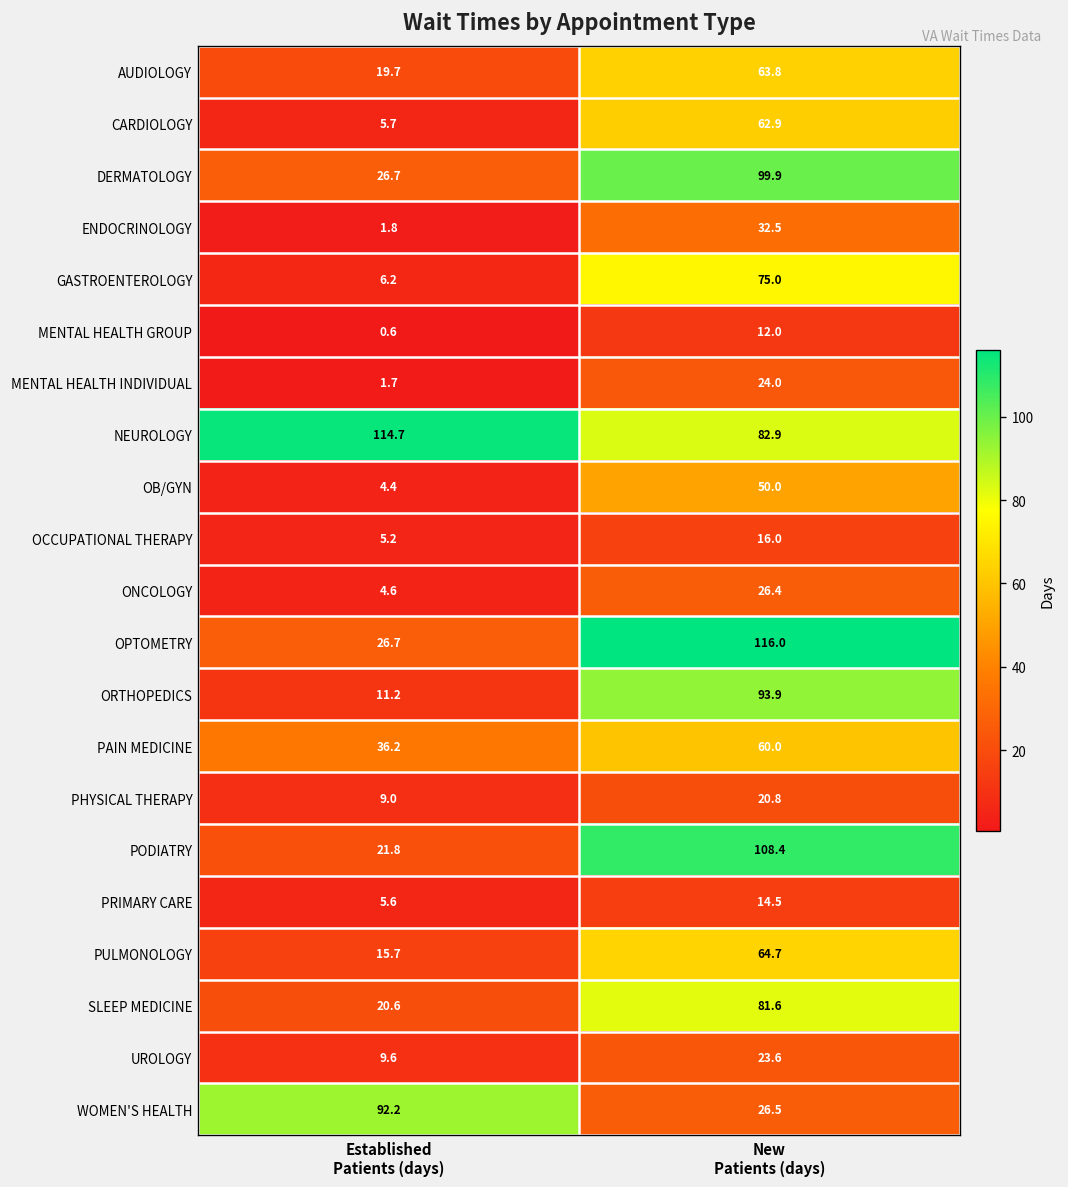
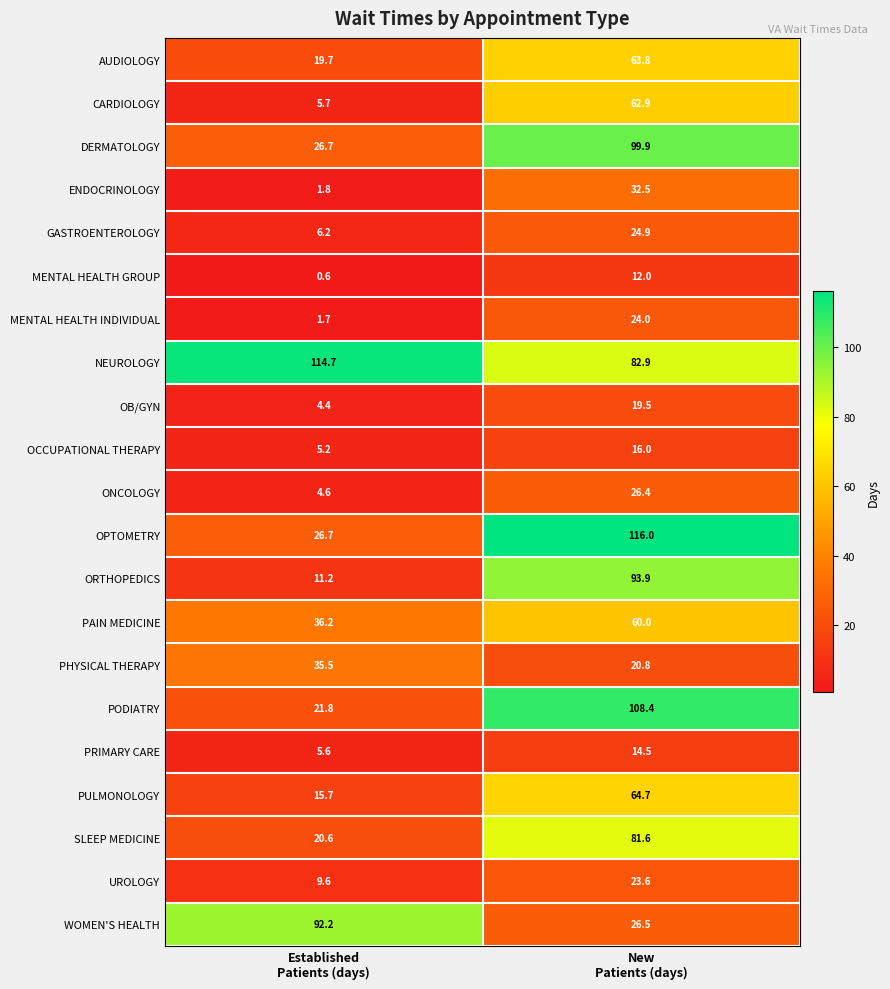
GASTROENTEROLOGY, New Patients (days): 75.0 -> 24.9
OB/GYN, New Patients (days): 50.0 -> 19.5
PHYSICAL THERAPY, Established Patients (days): 9.0 -> 35.5
